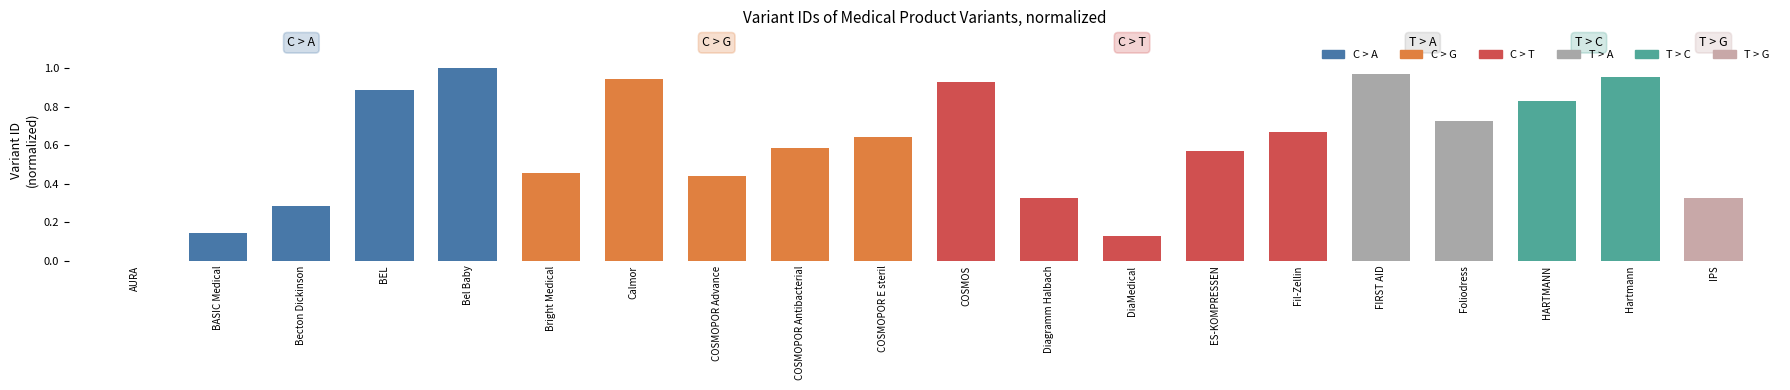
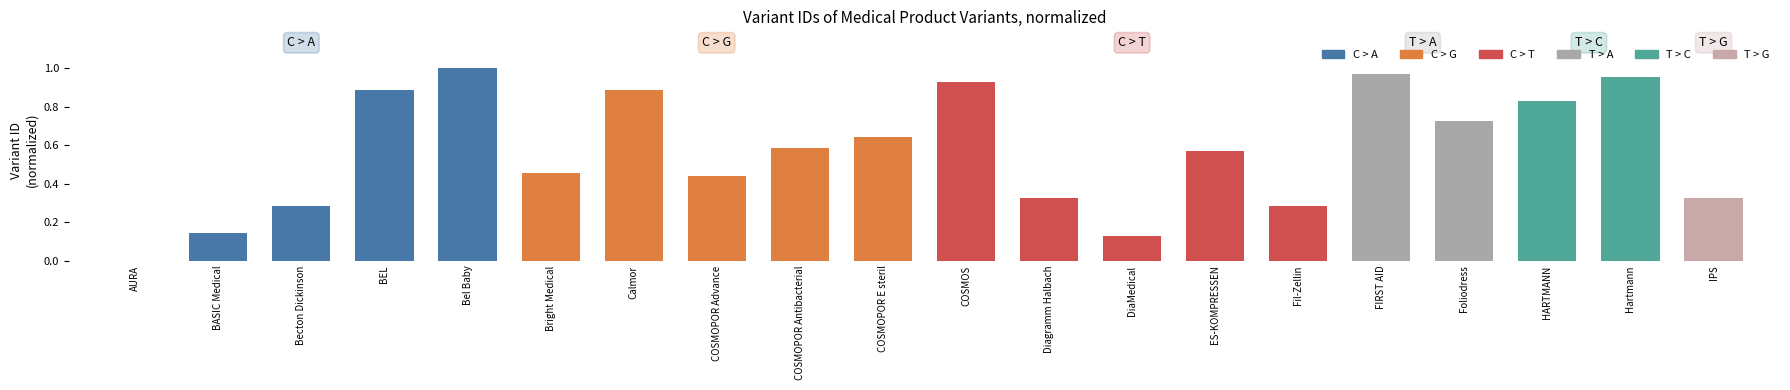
Calmor: 0.94 -> 0.89
Fil-Zellin: 0.67 -> 0.29
